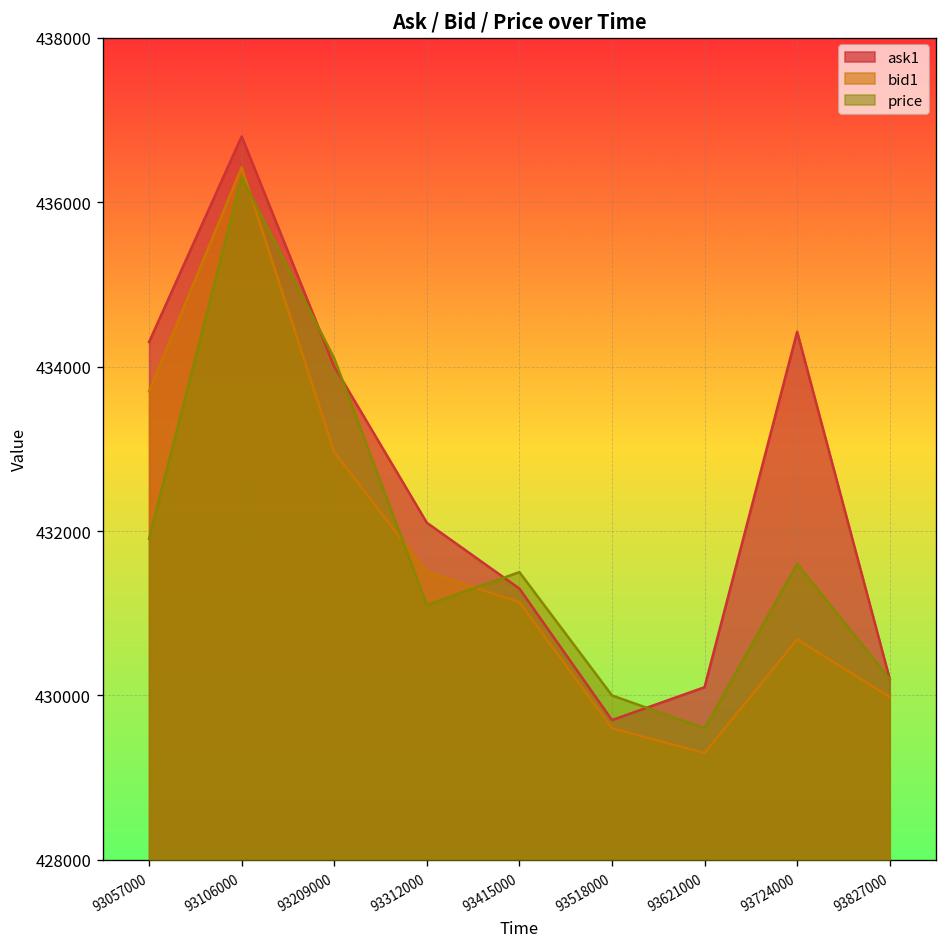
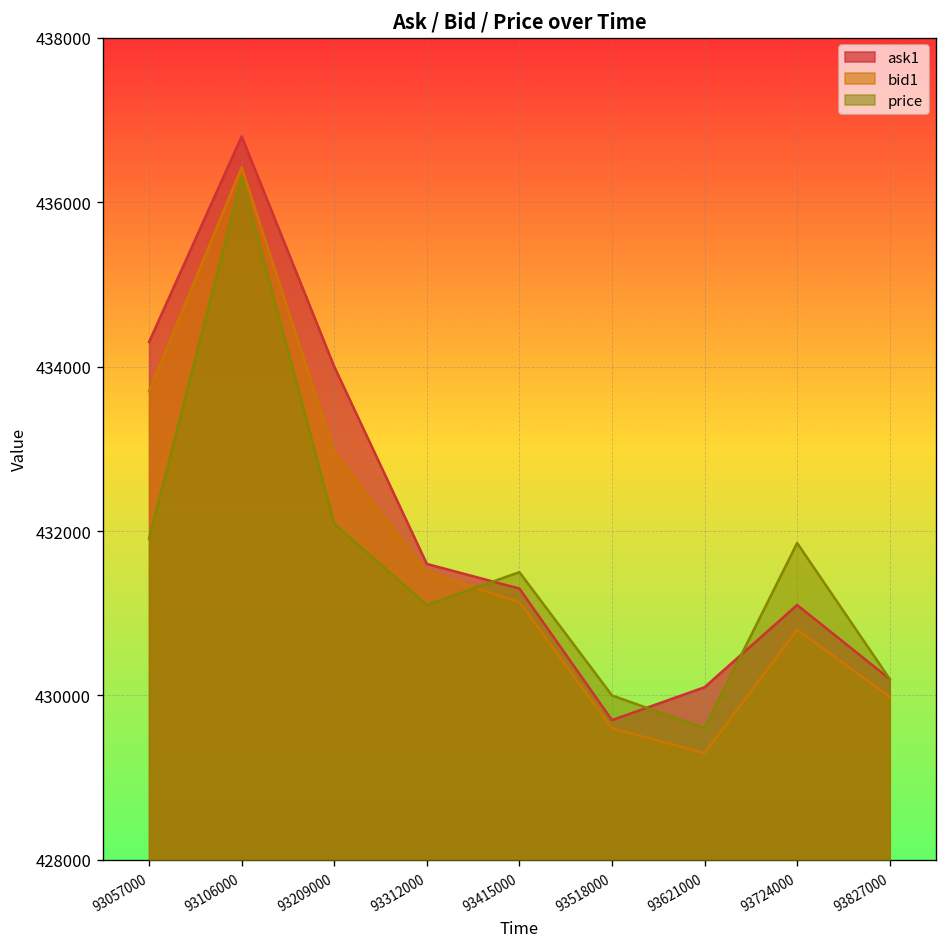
price, 93209000: 434100 -> 432100
ask1, 93312000: 432100 -> 431600
ask1, 93724000: 434400 -> 431100
bid1, 93724000: 430700 -> 430800
price, 93724000: 431600 -> 431900
